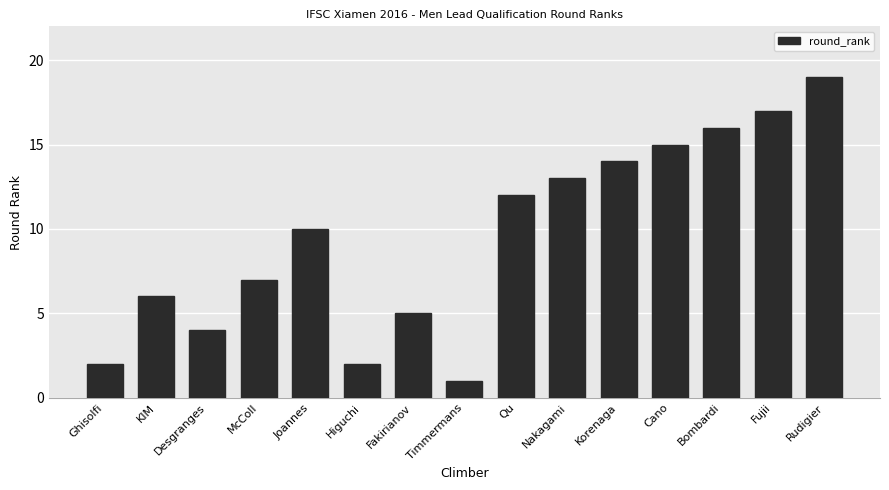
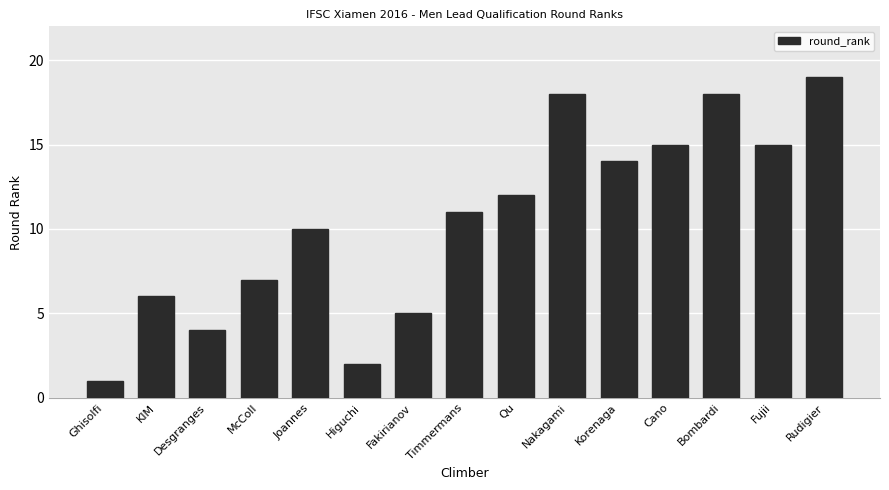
Ghisolfi: 2 -> 1
Timmermans: 1 -> 11
Nakagami: 13 -> 18
Bombardi: 16 -> 18
Fujii: 17 -> 15
